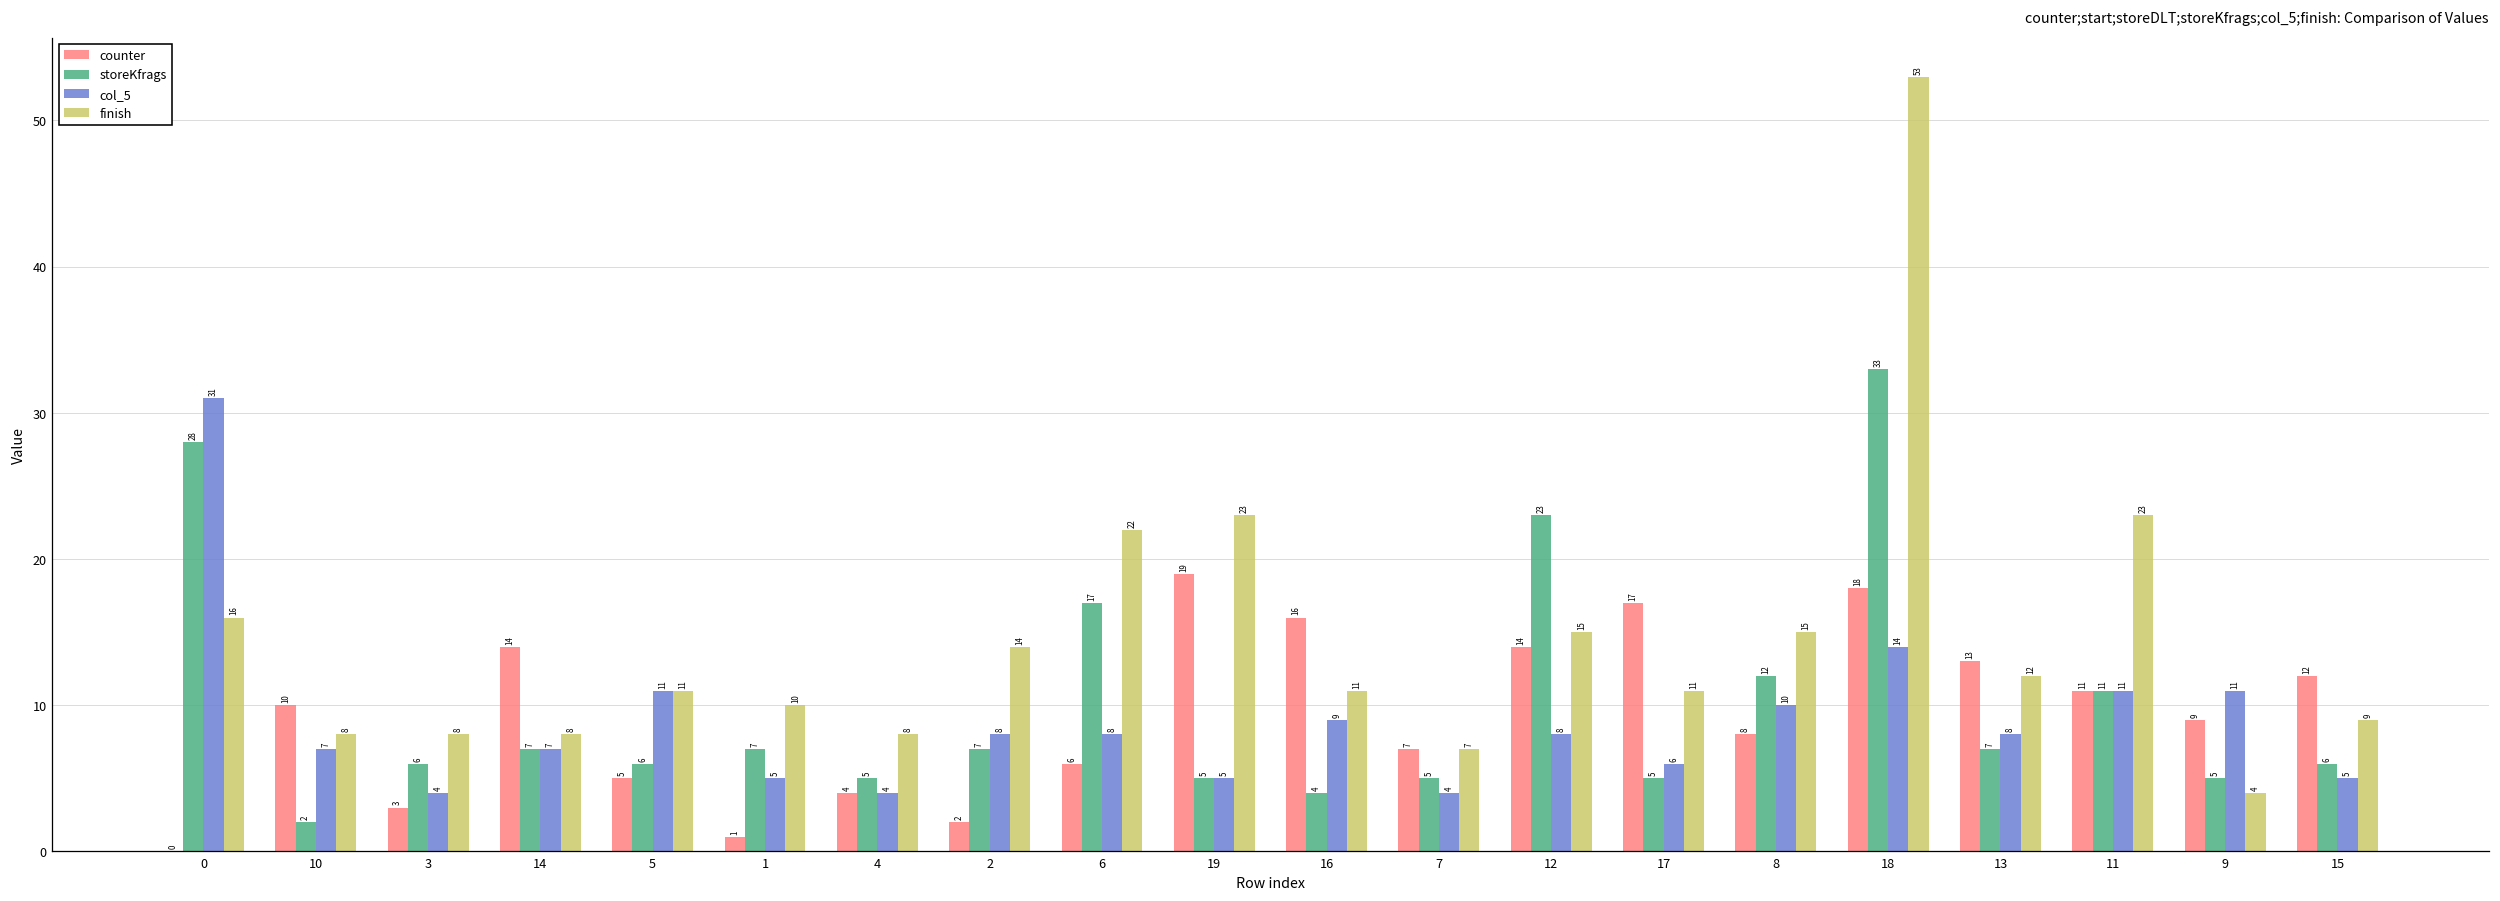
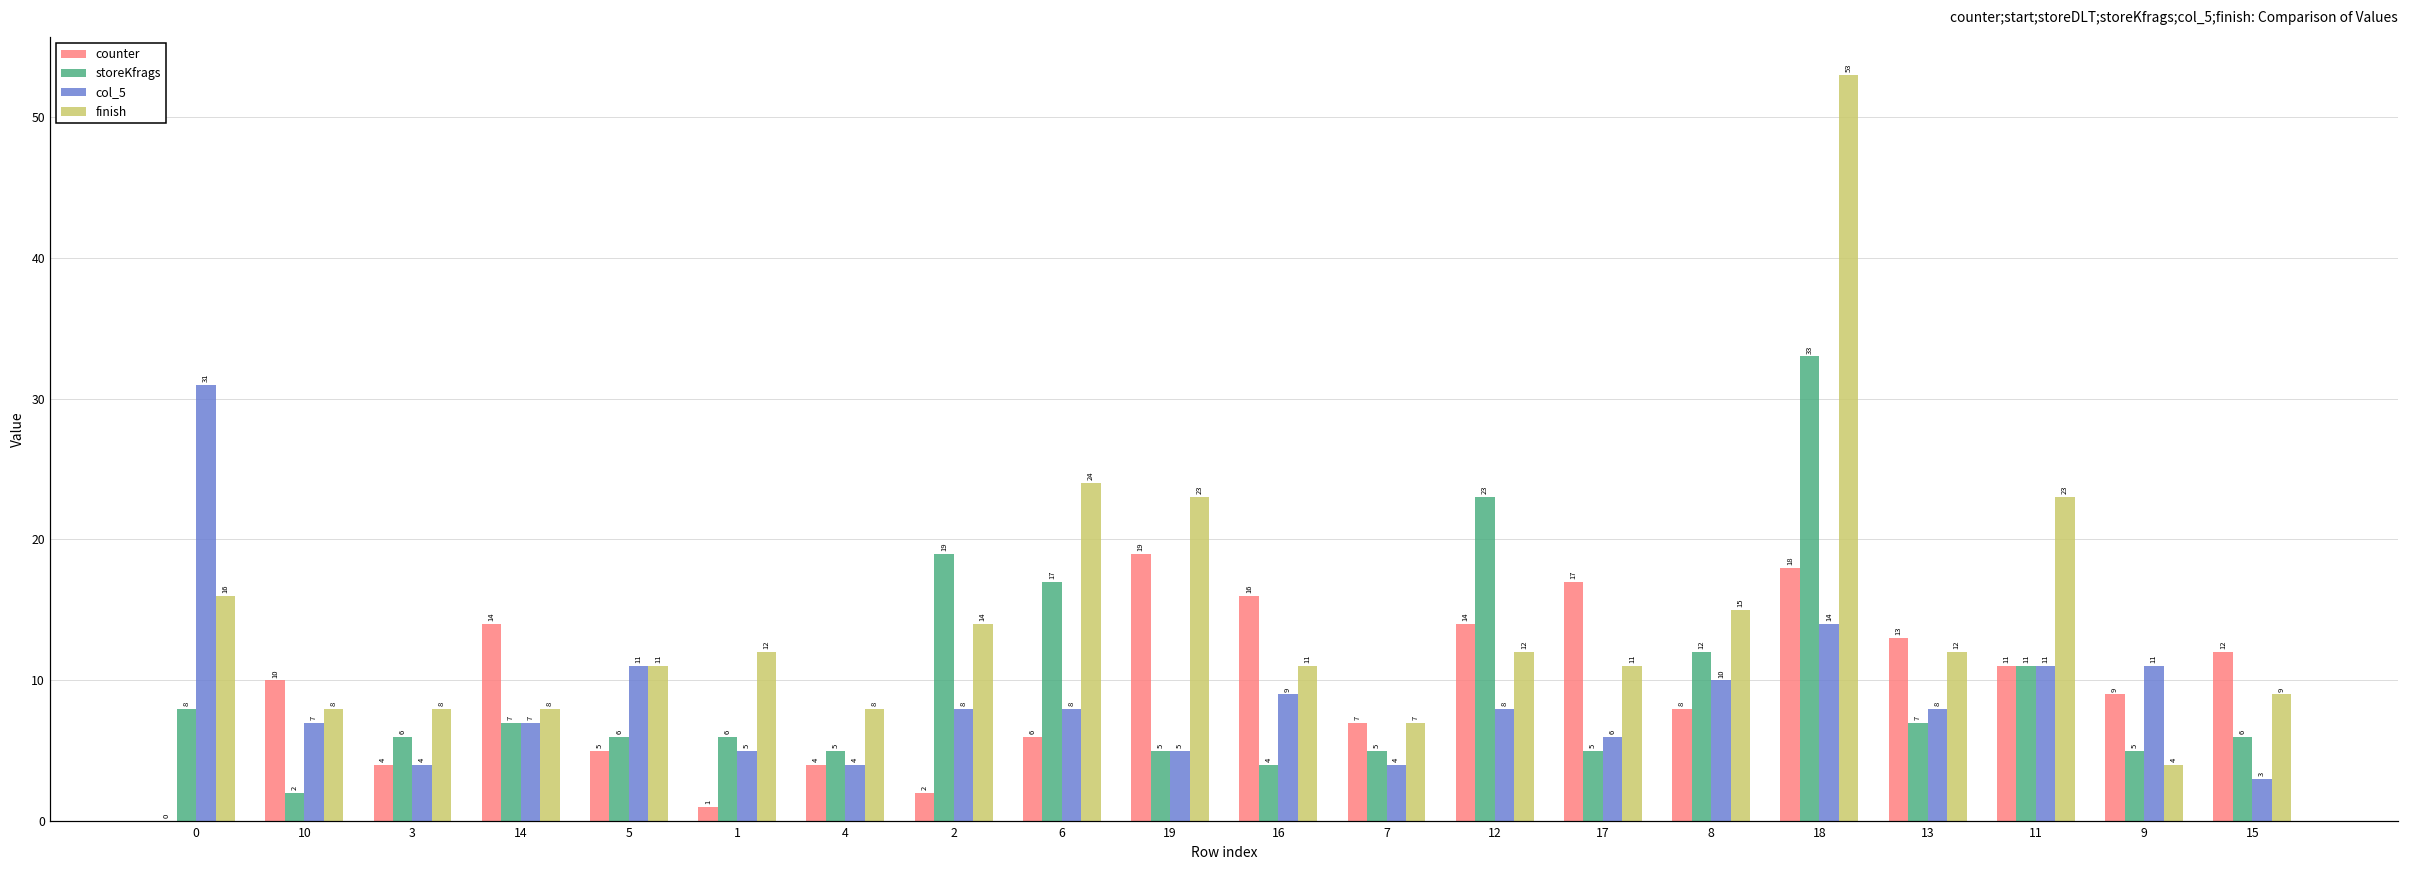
storeKfrags, 0: 28 -> 8
counter, 3: 3 -> 4
storeKfrags, 1: 7 -> 6
finish, 1: 10 -> 12
storeKfrags, 2: 7 -> 19
finish, 6: 22 -> 24
finish, 12: 15 -> 12
col_5, 15: 5 -> 3
